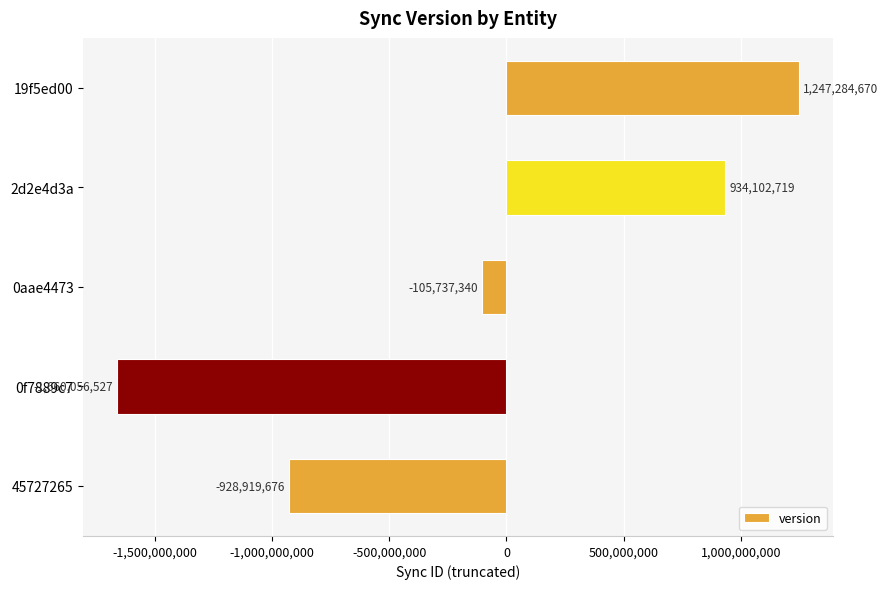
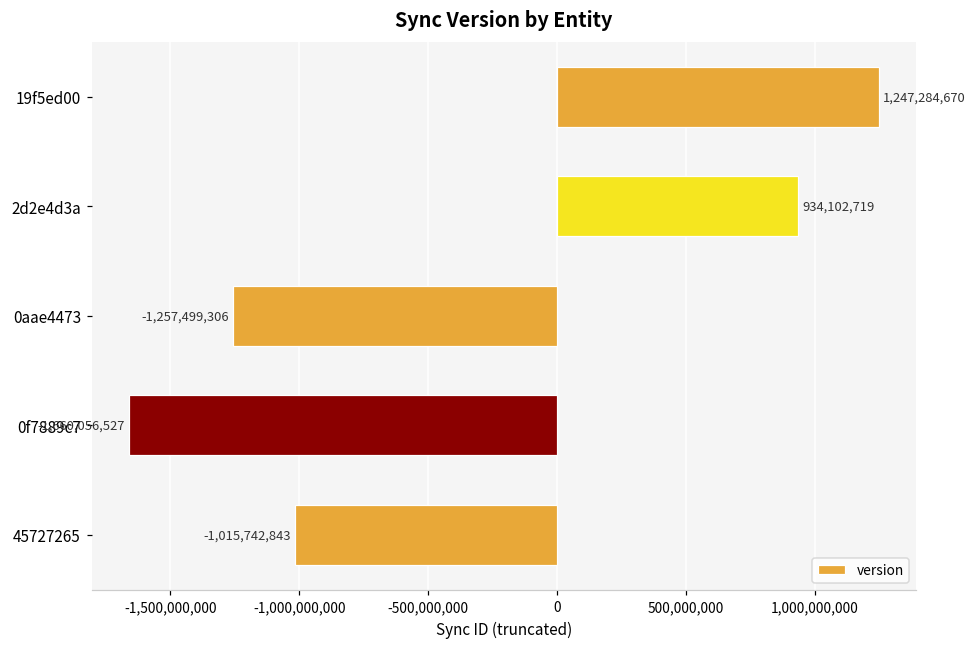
0aae4473: -105,737,340 -> -1,257,499,306
45727265: -928,919,676 -> -1,015,742,843
